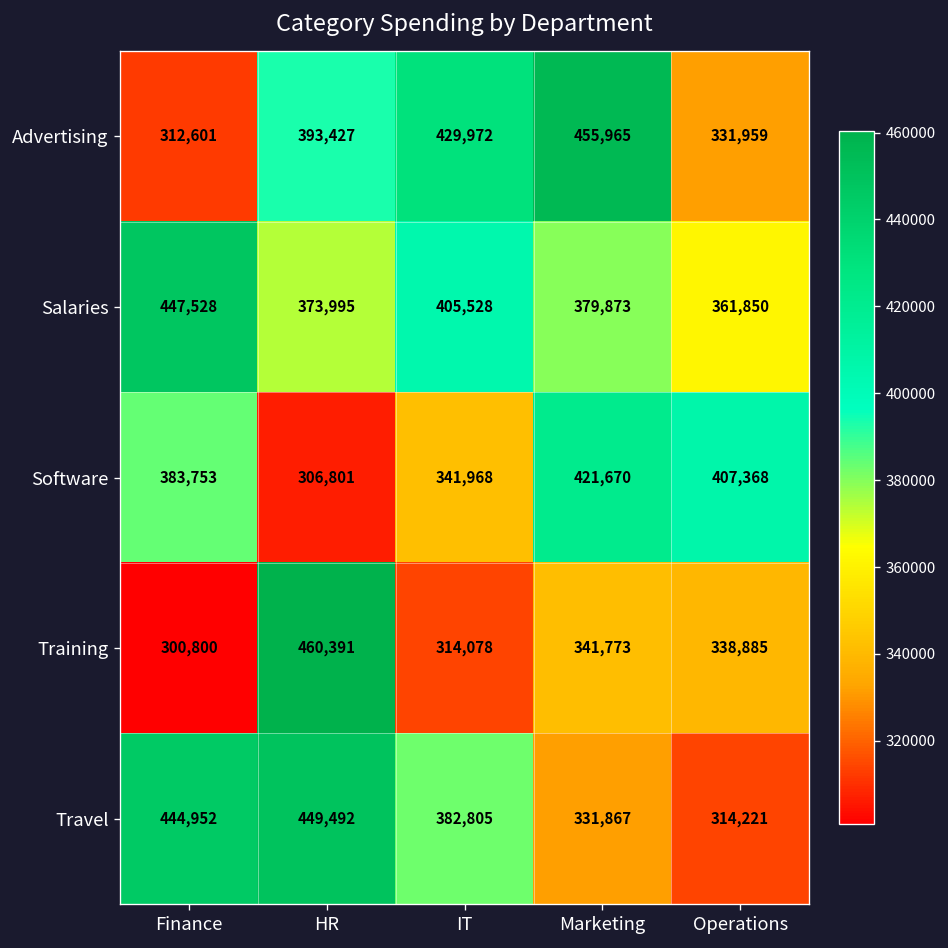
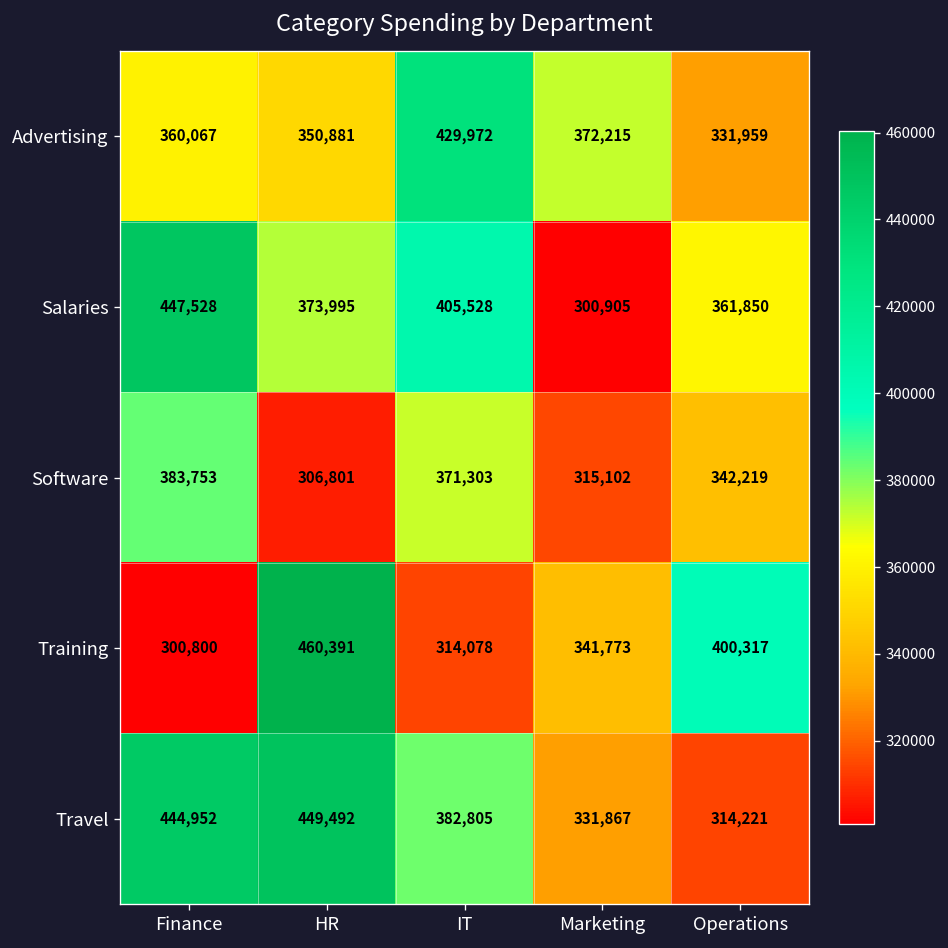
Advertising, Finance: 312,601 -> 360,067
Advertising, HR: 393,427 -> 350,881
Advertising, Marketing: 455,965 -> 372,215
Salaries, Marketing: 379,873 -> 300,905
Software, IT: 341,968 -> 371,303
Software, Marketing: 421,670 -> 315,102
Software, Operations: 407,368 -> 342,219
Training, Operations: 338,885 -> 400,317
